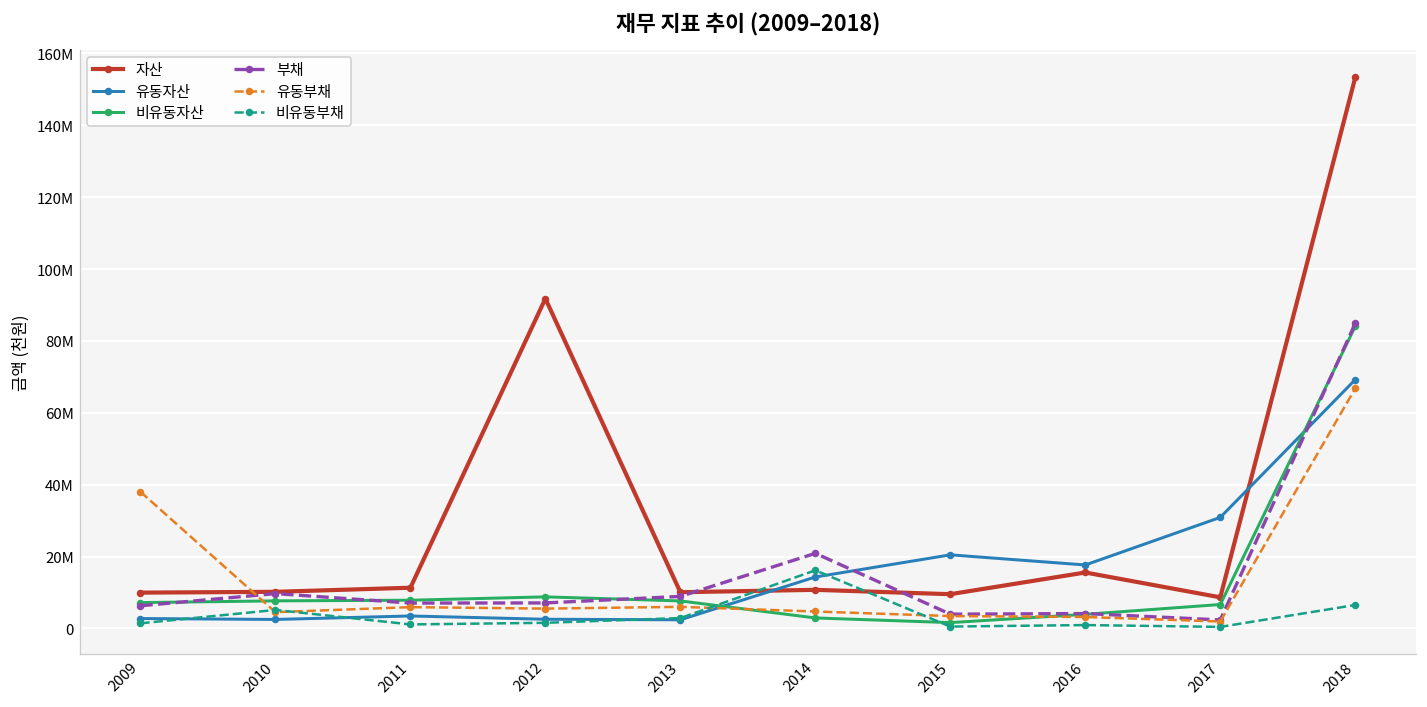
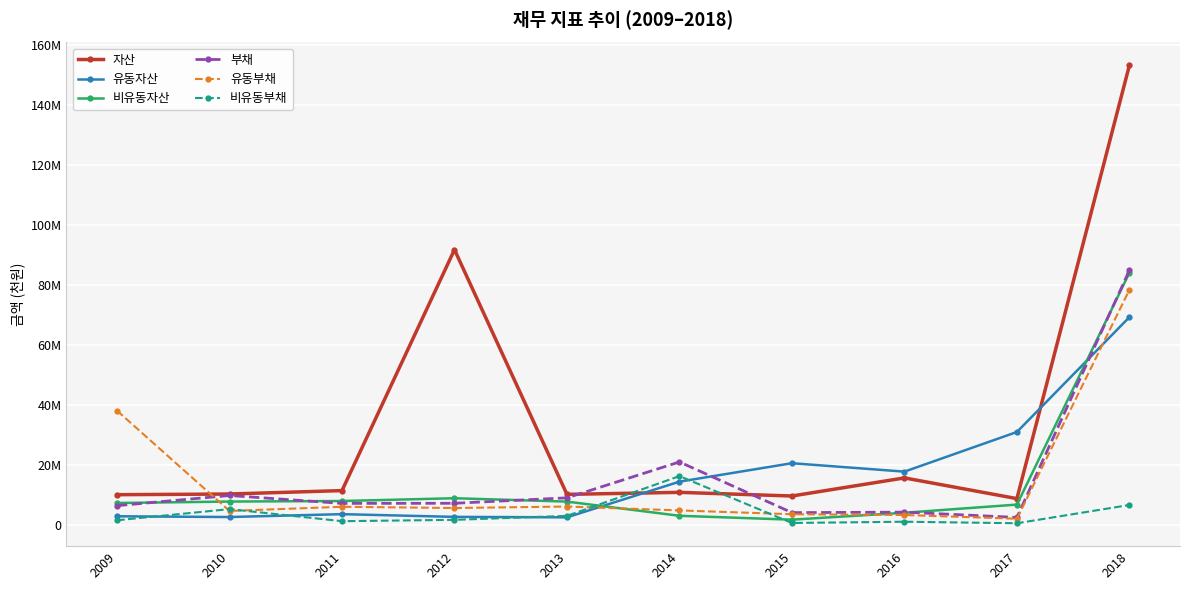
유동부채, 2018: 67000000 -> 78000000
